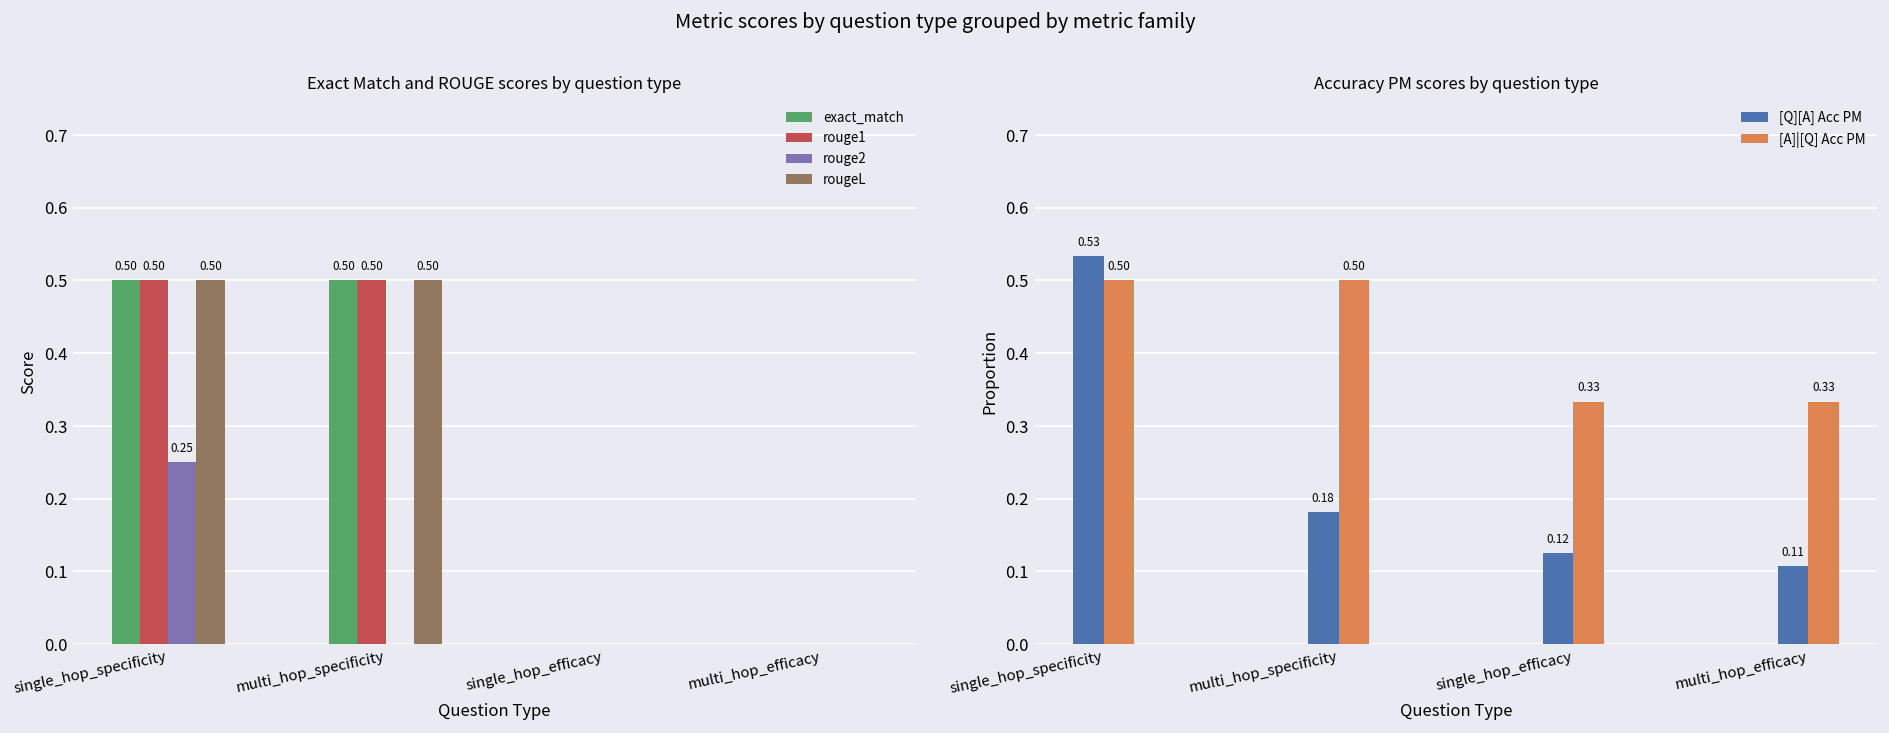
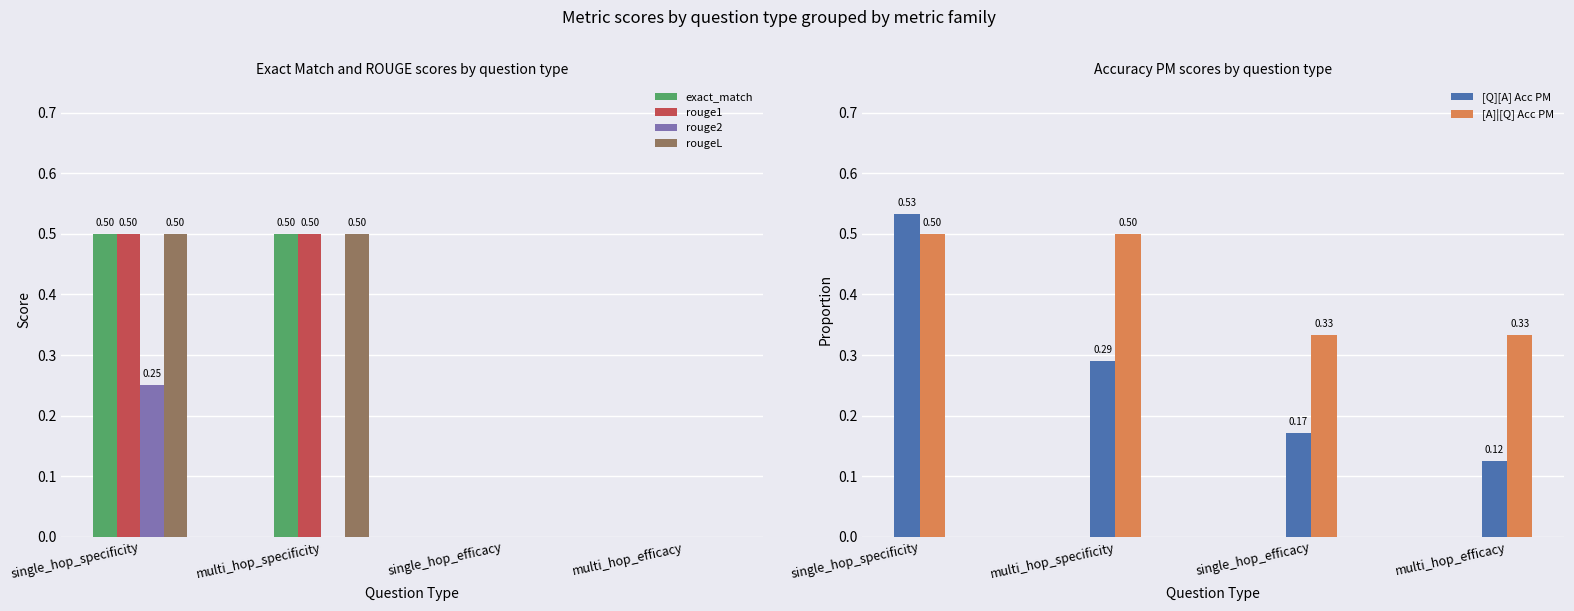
Accuracy PM scores by question type, [Q][A] Acc PM, multi_hop_specificity: 0.18 -> 0.29
Accuracy PM scores by question type, [Q][A] Acc PM, single_hop_efficacy: 0.12 -> 0.17
Accuracy PM scores by question type, [Q][A] Acc PM, multi_hop_efficacy: 0.11 -> 0.12
